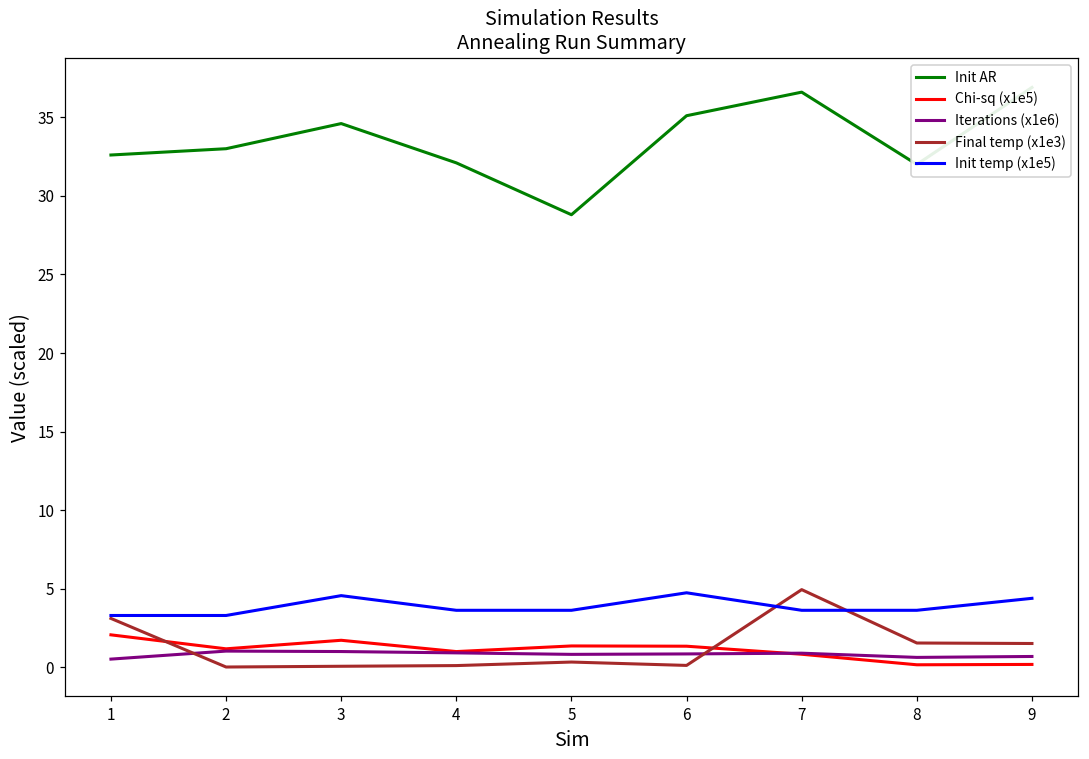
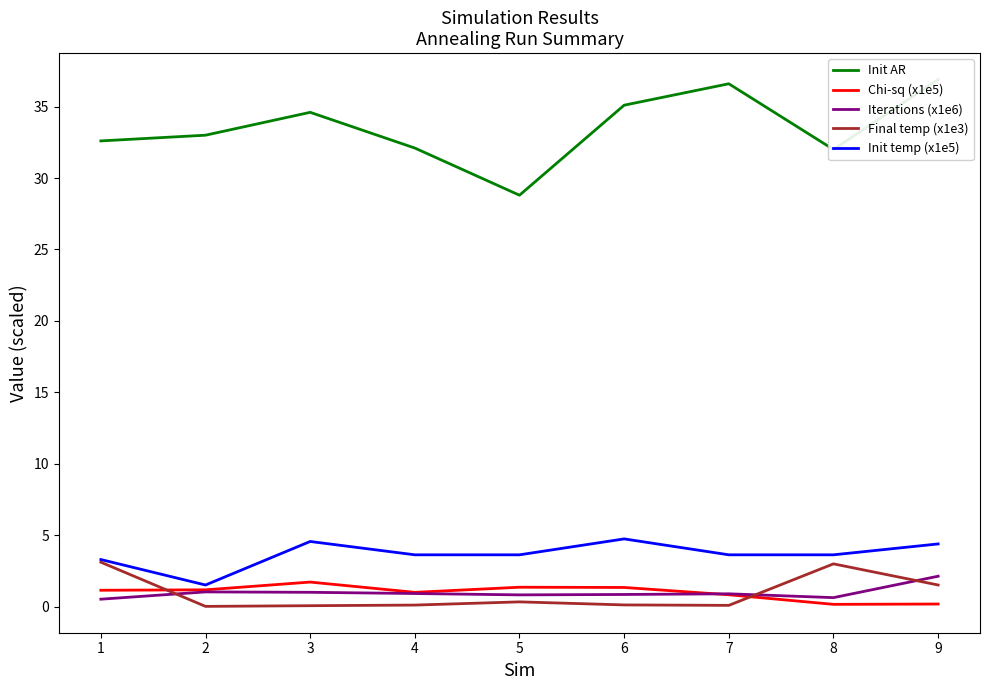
Chi-sq (x1e5), 1: 2.1 -> 1.1
Init temp (x1e5), 2: 3.3 -> 1.5
Final temp (x1e3), 7: 4.9 -> 0.1
Final temp (x1e3), 8: 1.5 -> 3.0
Iterations (x1e6), 9: 0.7 -> 2.1
